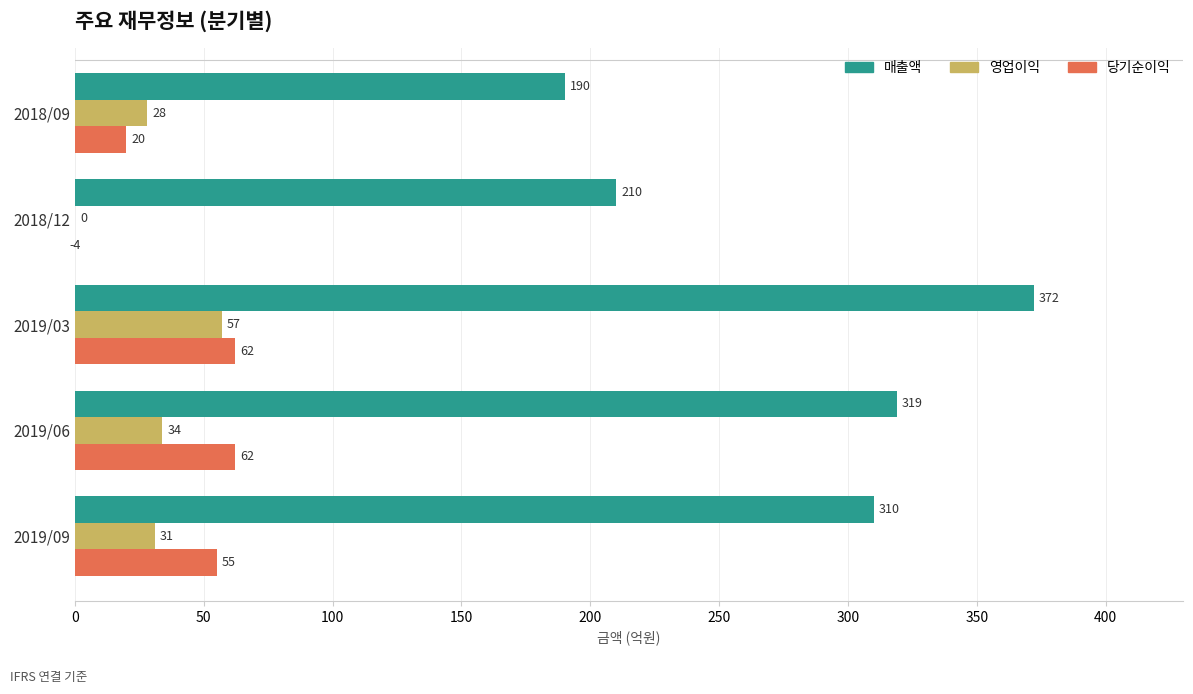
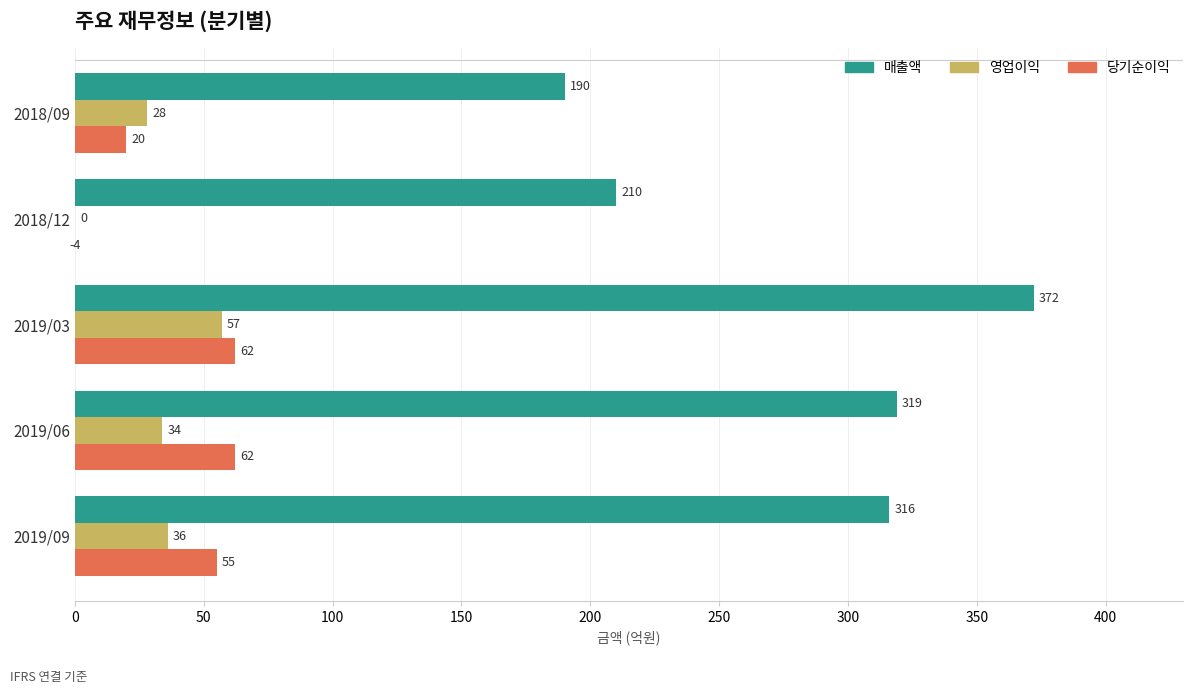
매출액, 2019/09: 310 -> 316
영업이익, 2019/09: 31 -> 36
